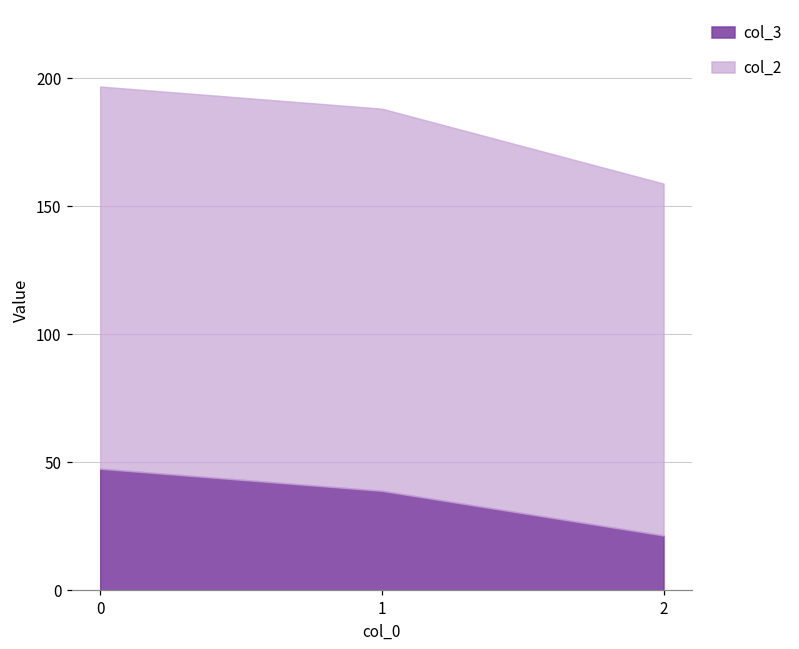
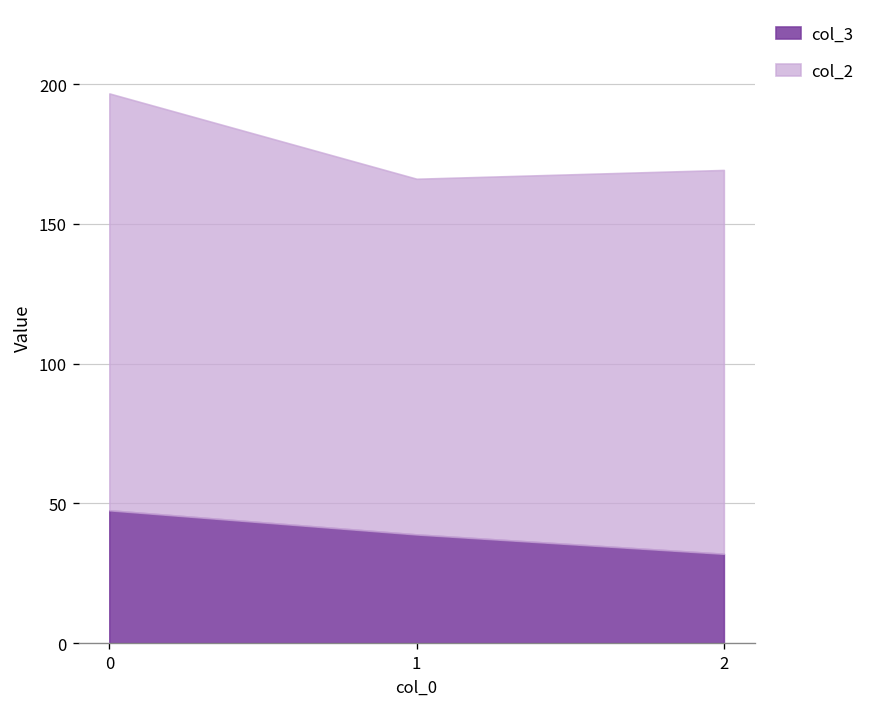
col_2, 1: 149 -> 127
col_3, 2: 21 -> 32
